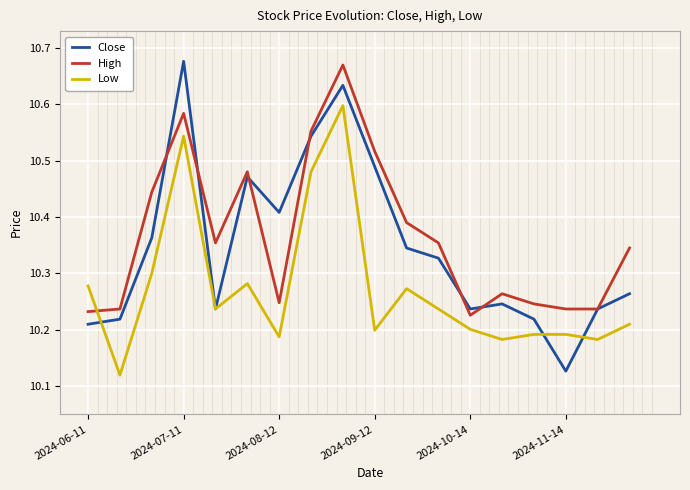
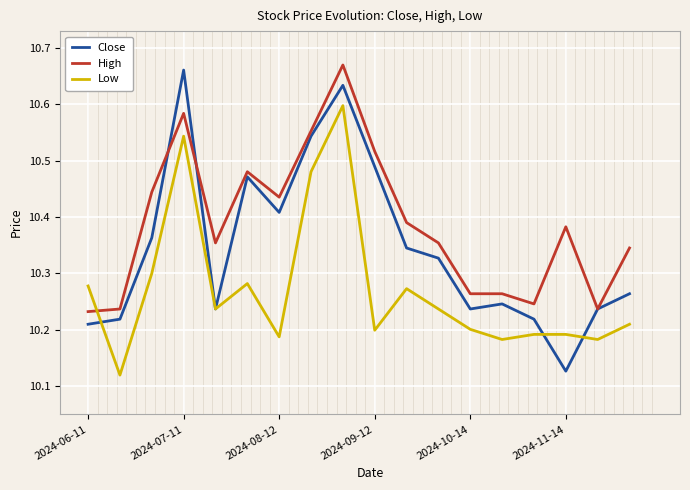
Close, 2024-07-11: 10.68 -> 10.66
High, 2024-08-12: 10.25 -> 10.44
High, 2024-10-14: 10.23 -> 10.26
High, 2024-11-14: 10.24 -> 10.38
